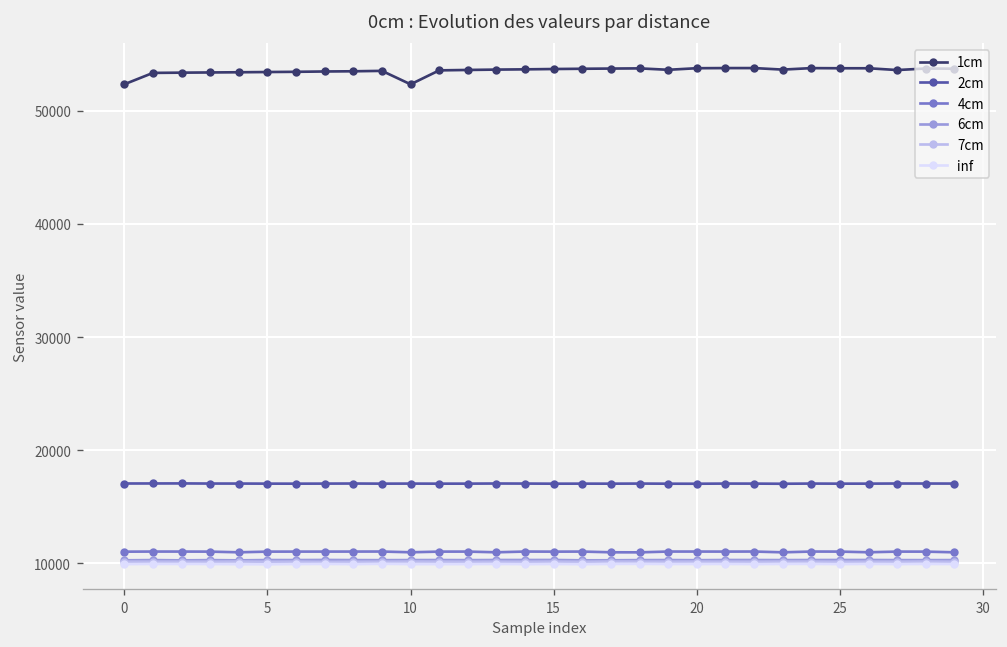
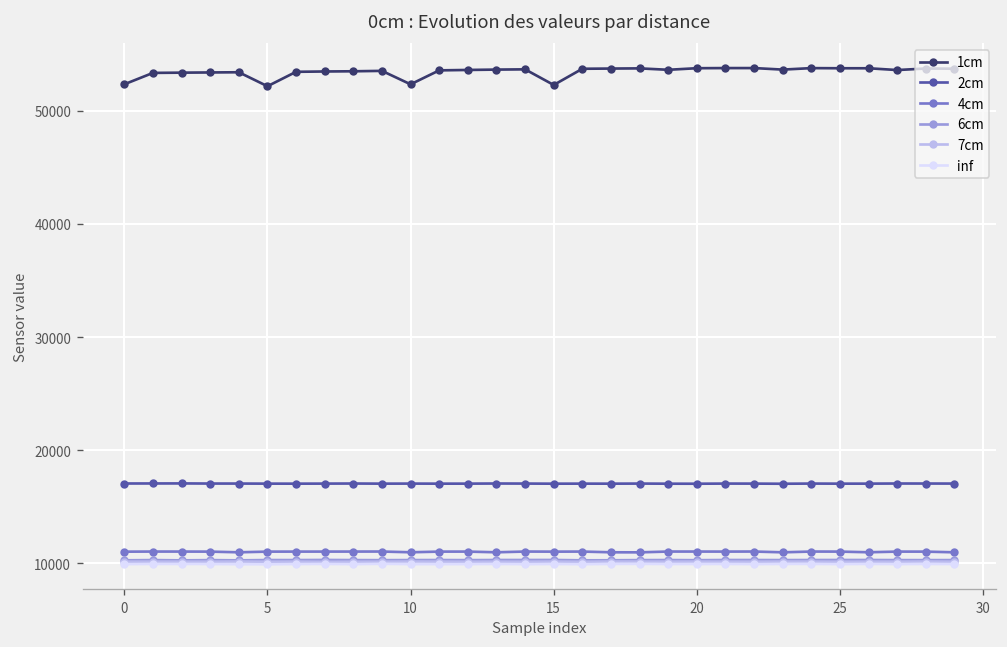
1cm, 5: 53000 -> 52000
1cm, 15: 54000 -> 52000
